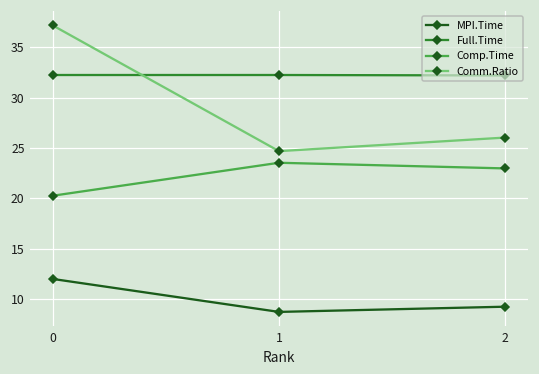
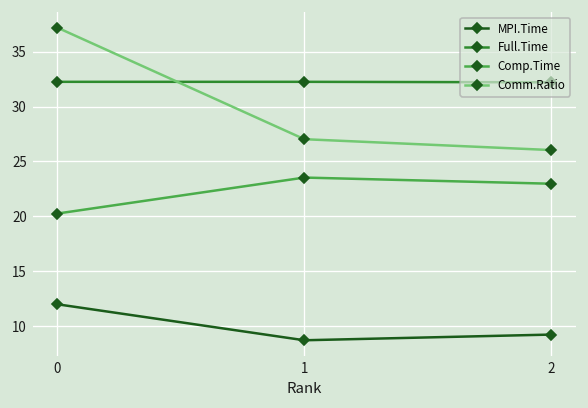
Comm.Ratio, 1: 25 -> 27
